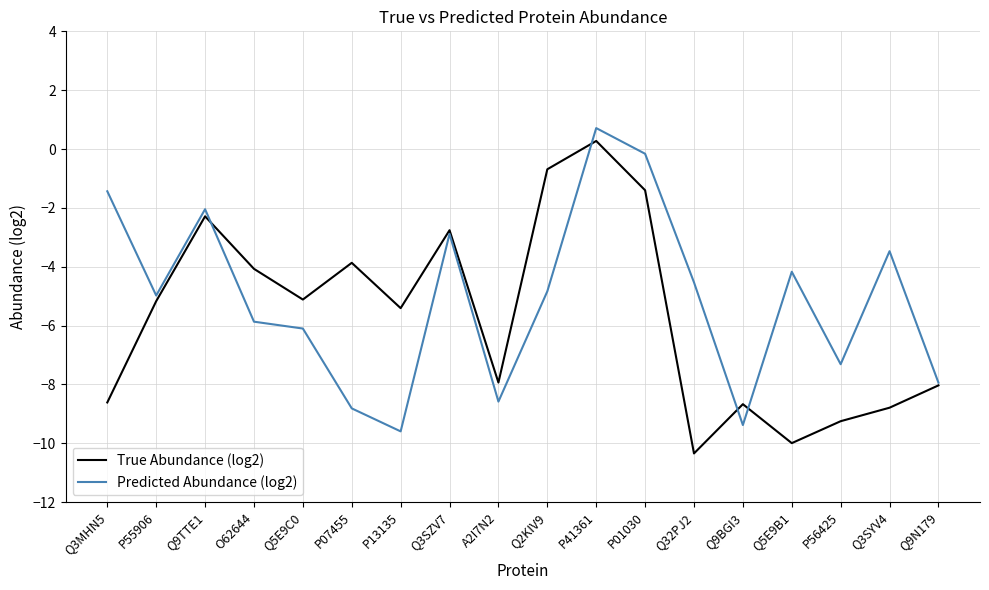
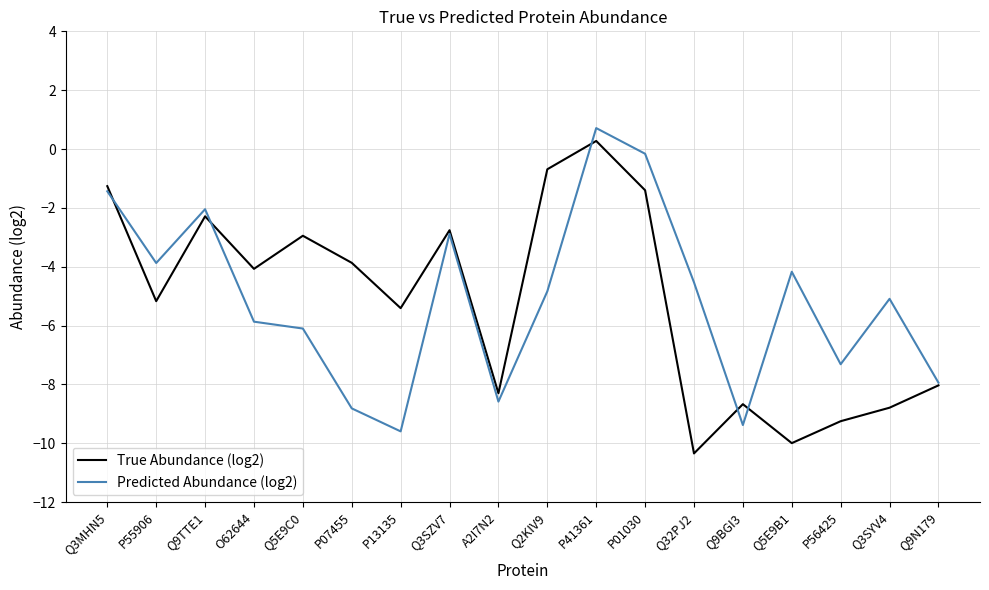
True Abundance (log2), Q3MHN5: -8.6 -> -1.3
Predicted Abundance (log2), P55906: -5.0 -> -3.9
True Abundance (log2), Q5E9C0: -5.1 -> -2.9
True Abundance (log2), A2I7N2: -7.9 -> -8.3
Predicted Abundance (log2), Q3SYV4: -3.5 -> -5.1
